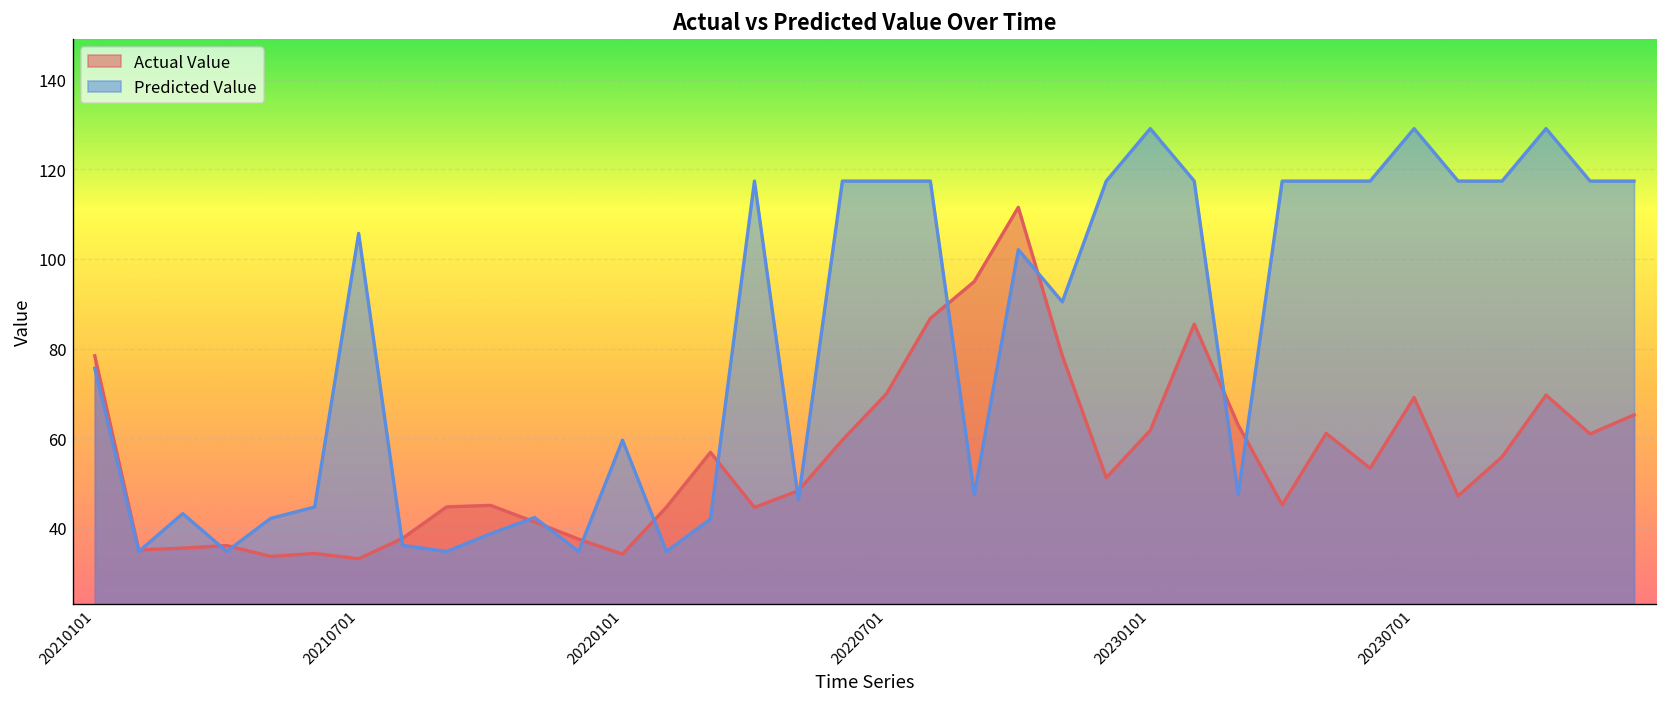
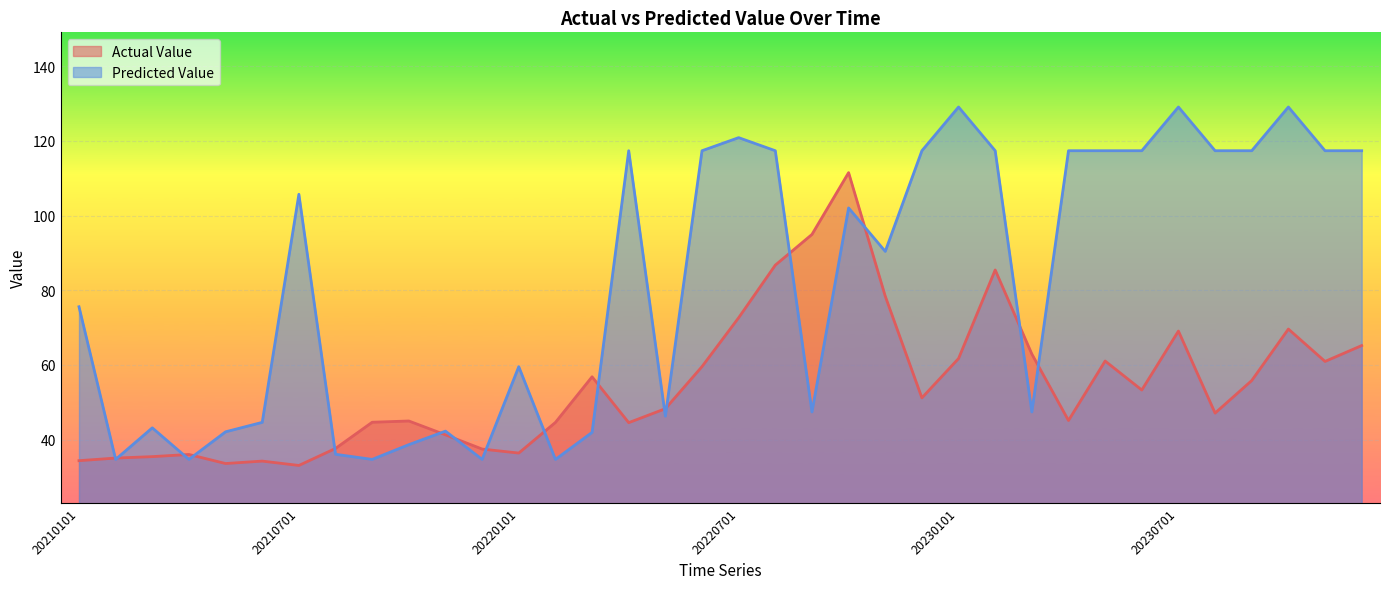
Actual Value, 20210101: 78 -> 34
Actual Value, 20220101: 34 -> 36
Actual Value, 20220701: 70 -> 73
Predicted Value, 20220701: 117 -> 121
